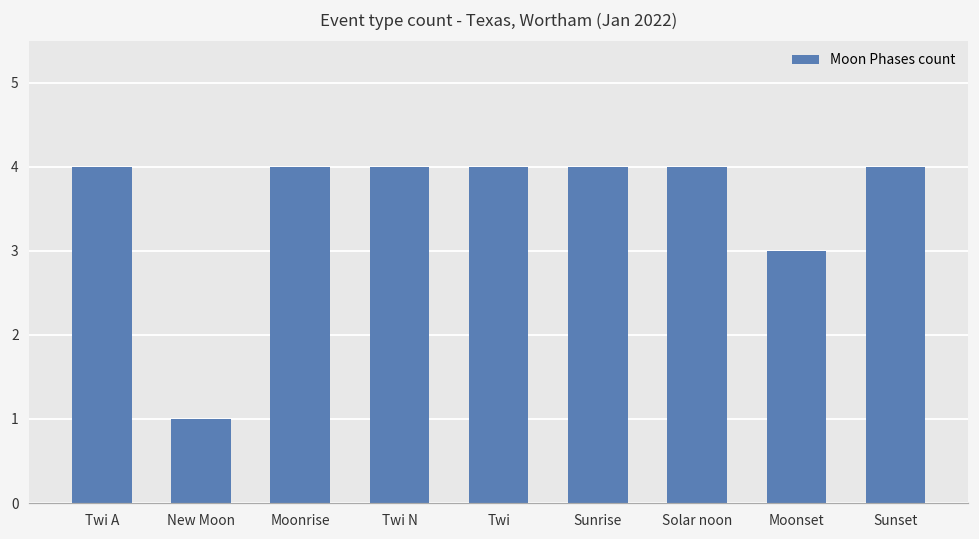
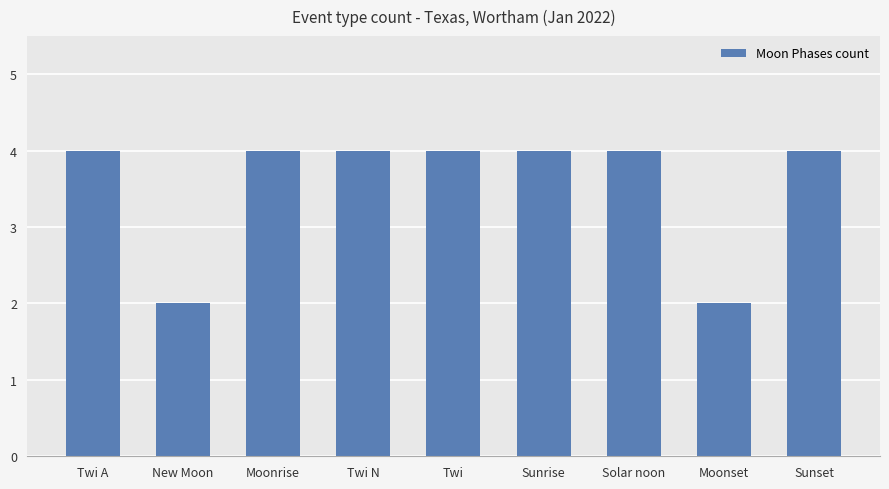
New Moon: 1 -> 2
Moonset: 3 -> 2
